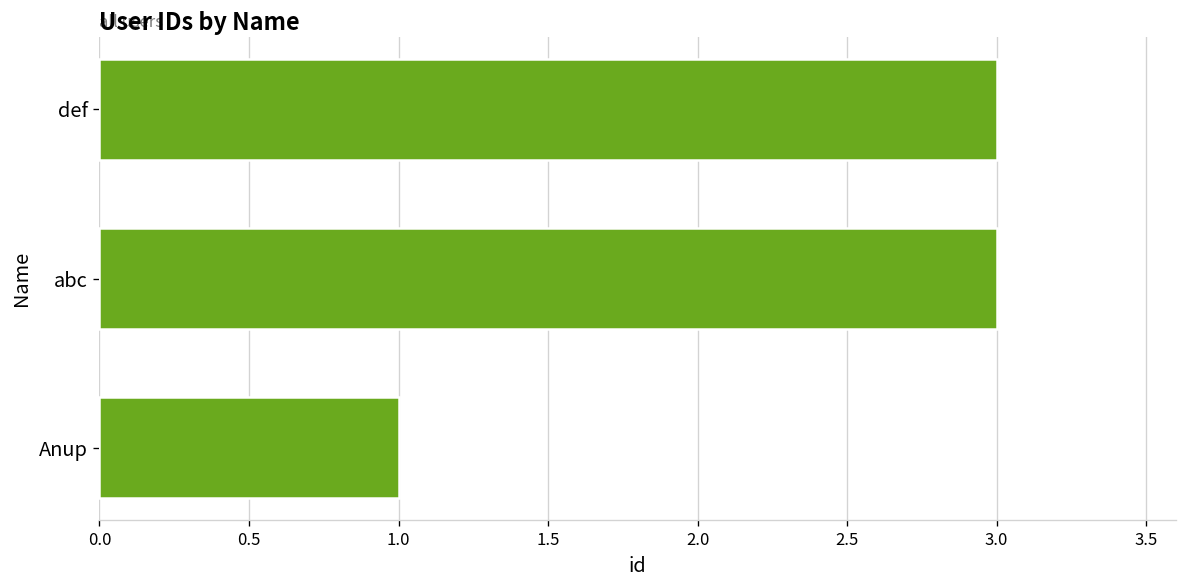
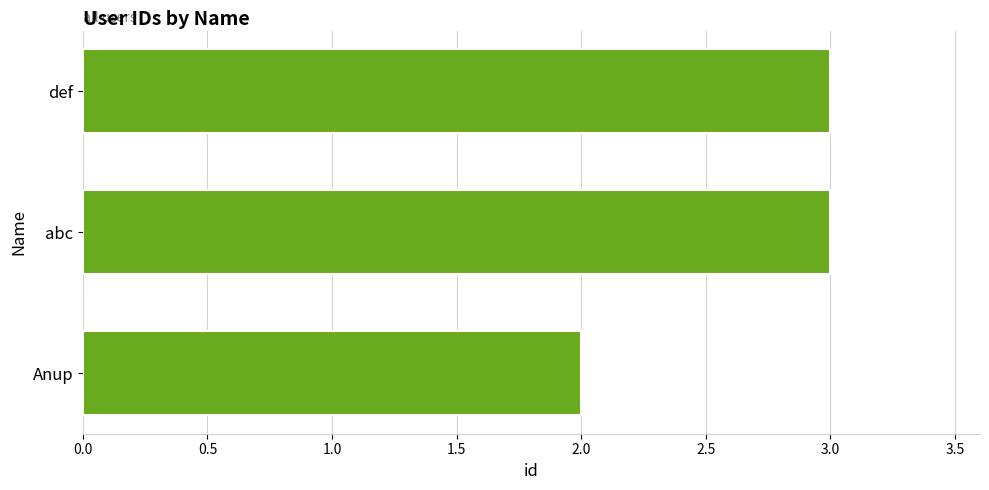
Anup: 1 -> 2
